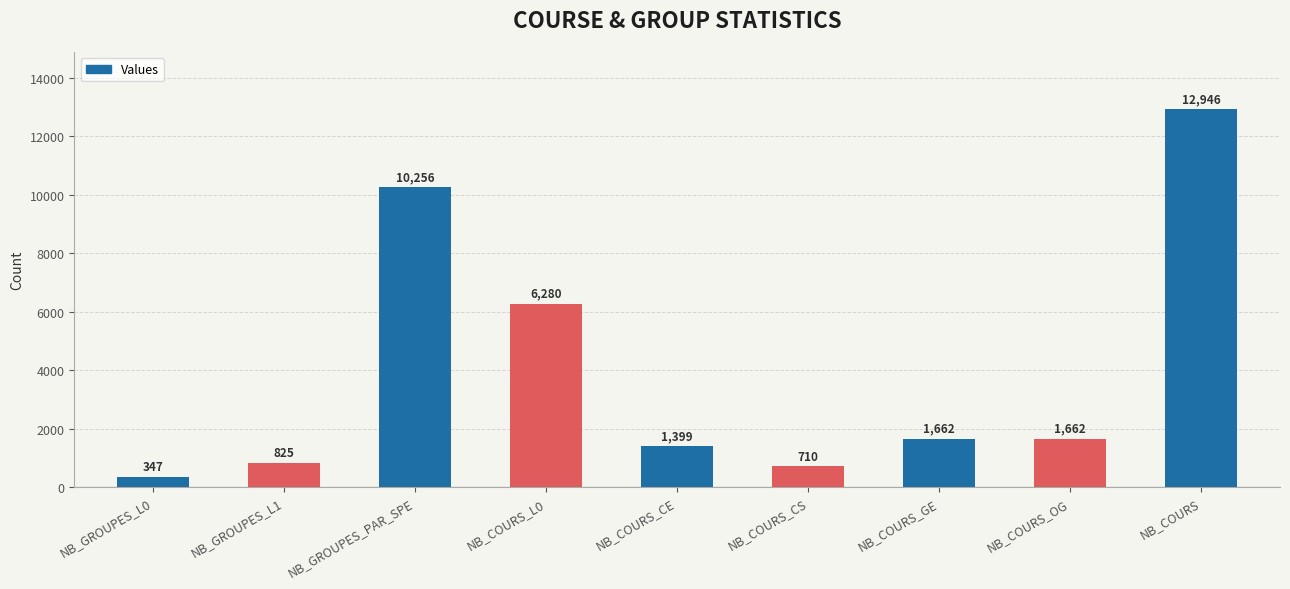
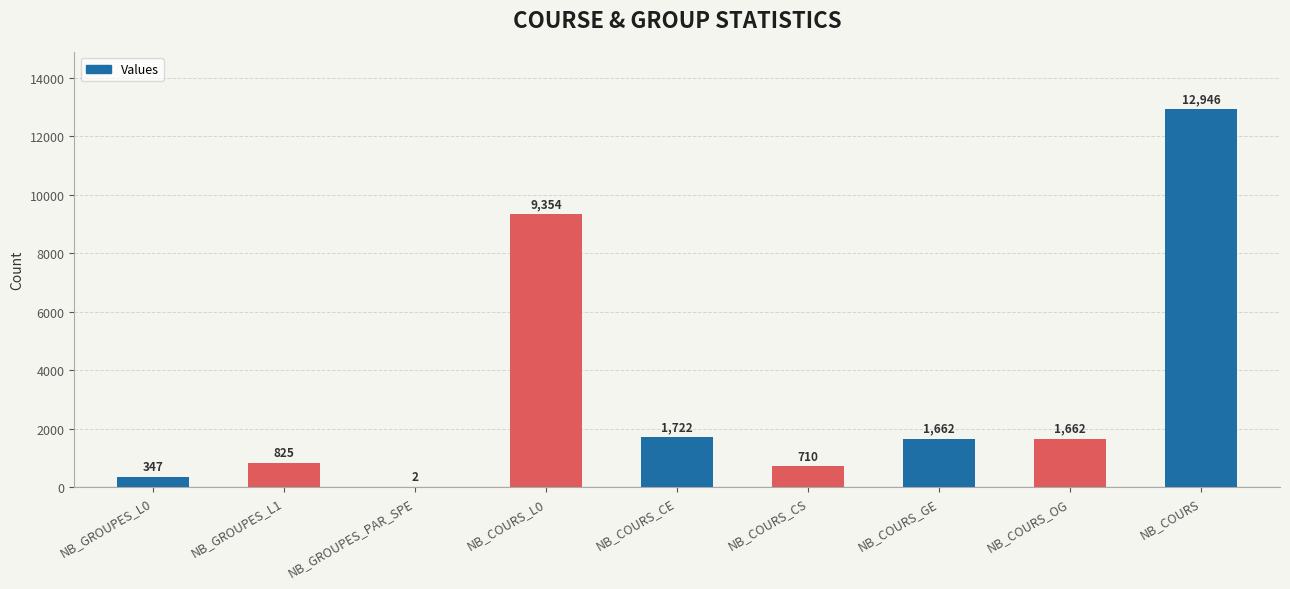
NB_GROUPES_PAR_SPE: 10,256 -> 2
NB_COURS_L0: 6,280 -> 9,354
NB_COURS_CE: 1,399 -> 1,722
